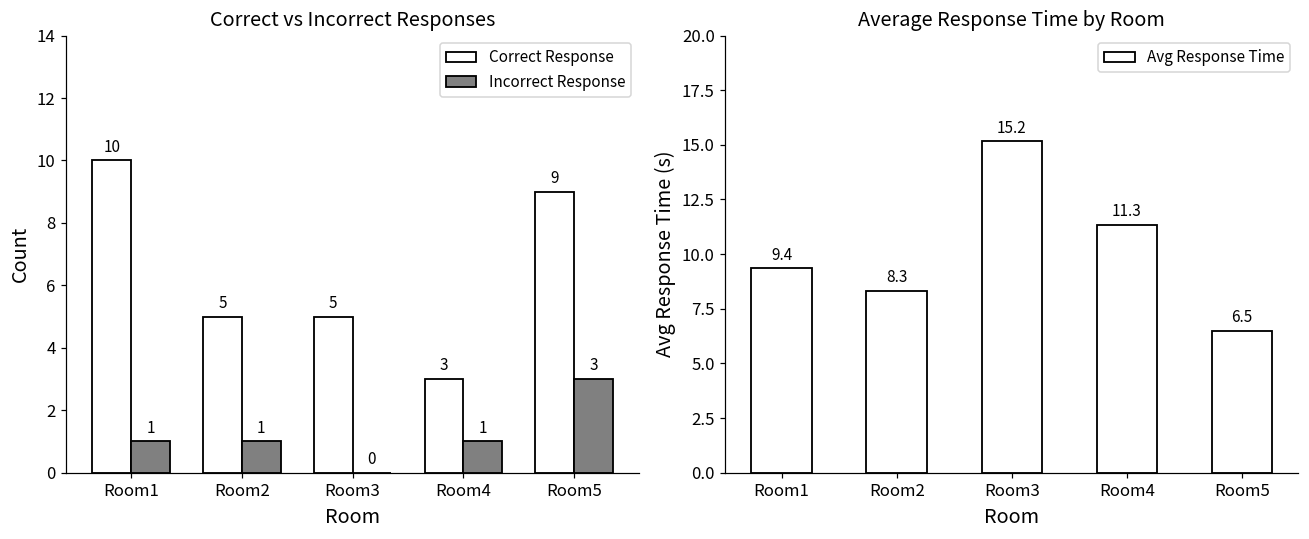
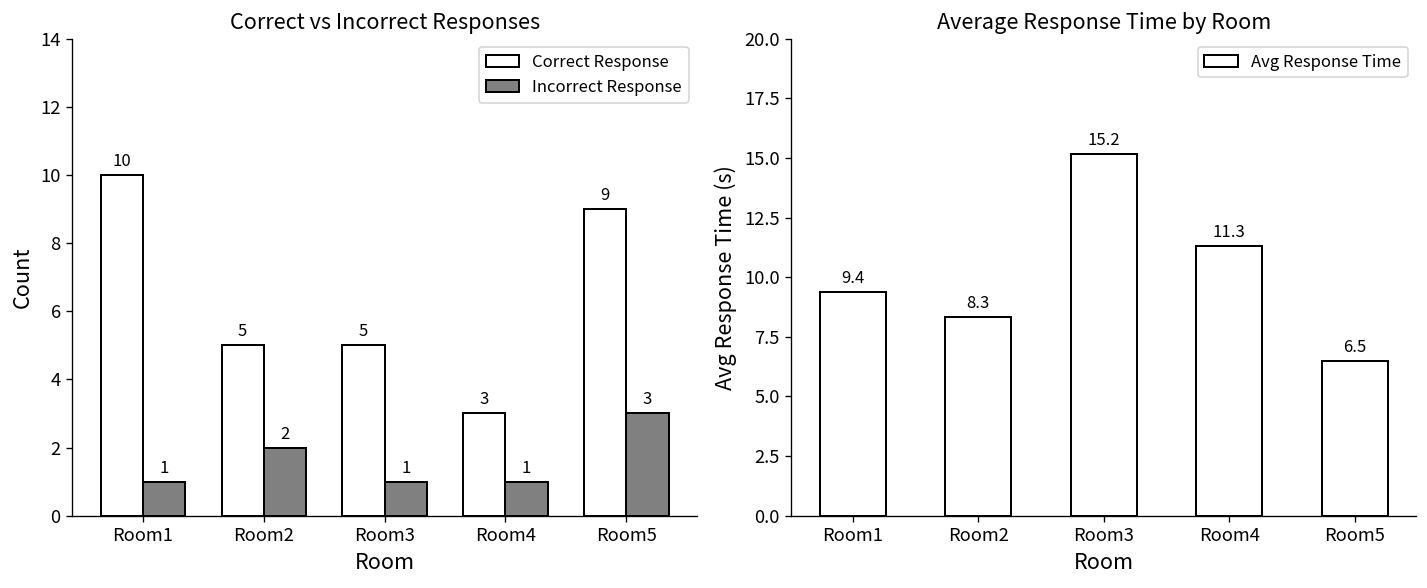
Correct vs Incorrect Responses, Incorrect Response, Room2: 1 -> 2
Correct vs Incorrect Responses, Incorrect Response, Room3: 0 -> 1
